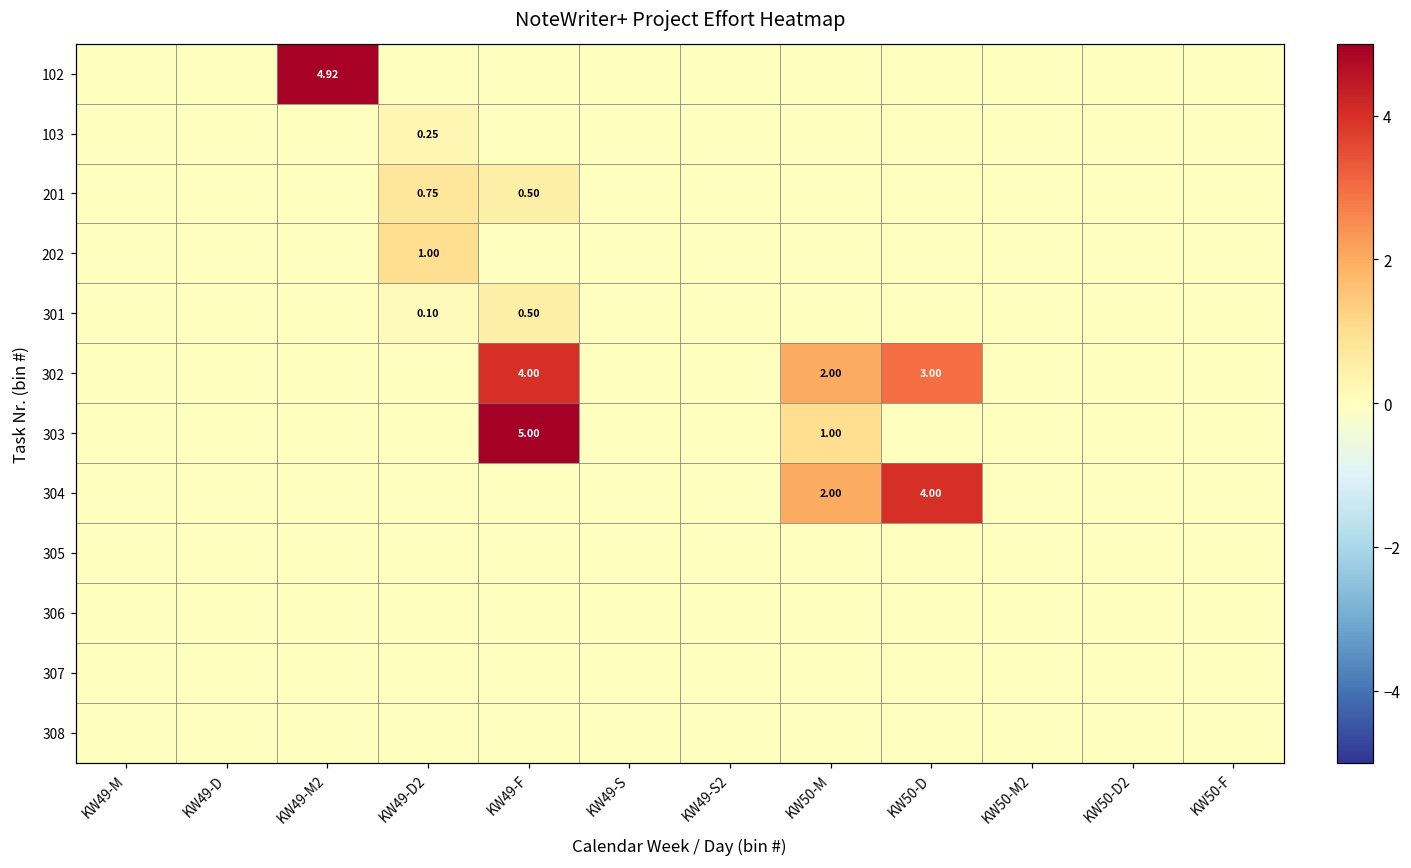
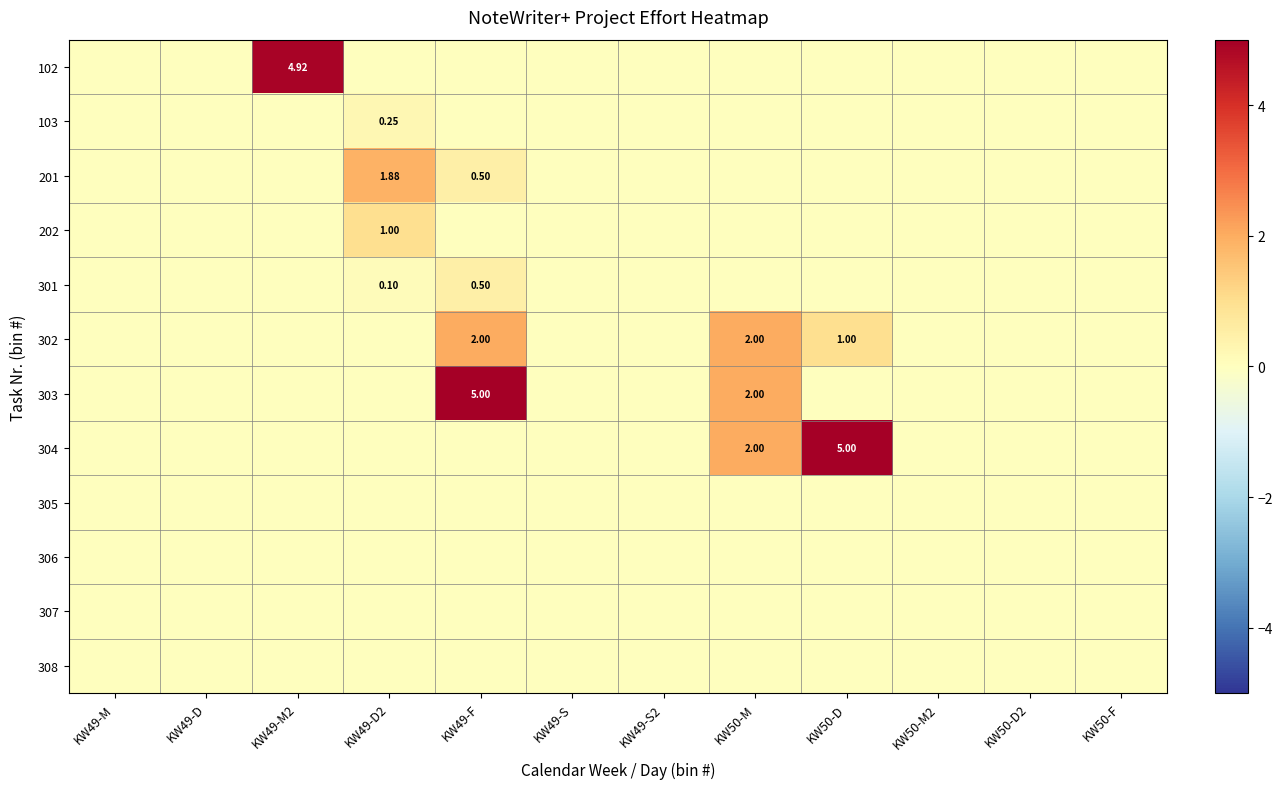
201, KW49-D2: 0.75 -> 1.88
302, KW49-F: 4.00 -> 2.00
302, KW50-D: 3.00 -> 1.00
303, KW50-M: 1.00 -> 2.00
304, KW50-D: 4.00 -> 5.00
